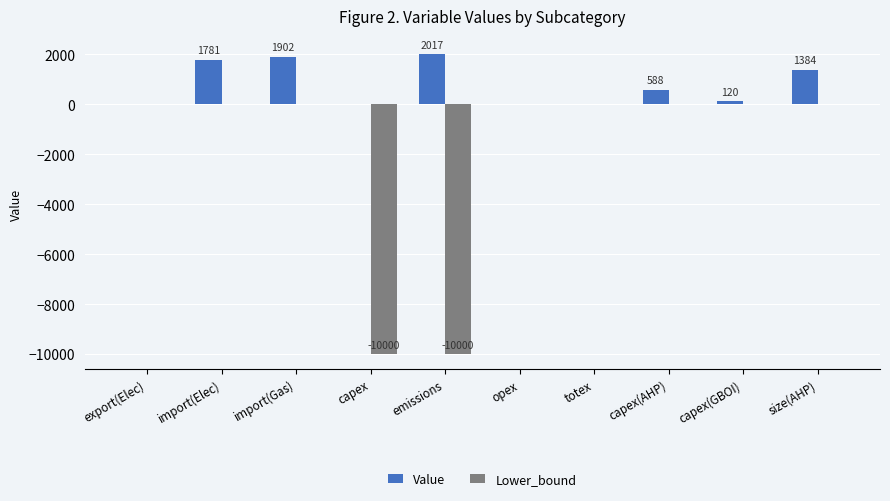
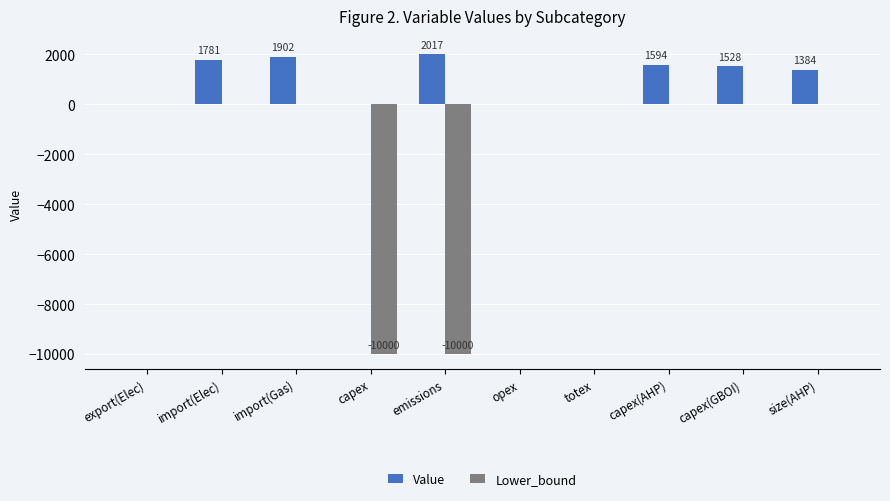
Value, capex(AHP): 588 -> 1594
Value, capex(GBOI): 120 -> 1528
